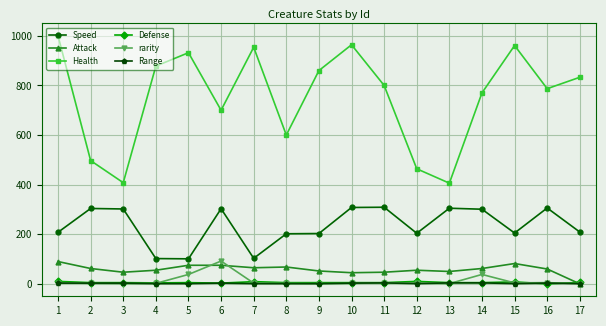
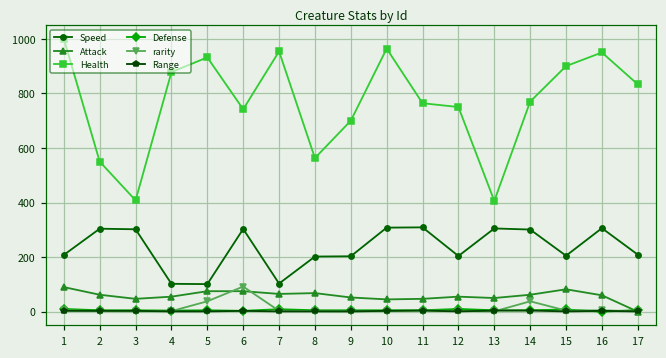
Health, 2: 500 -> 550
Health, 6: 700 -> 740
Health, 8: 600 -> 560
Health, 9: 860 -> 700
Health, 11: 800 -> 760
Health, 12: 460 -> 750
Health, 15: 960 -> 900
Health, 16: 790 -> 950
